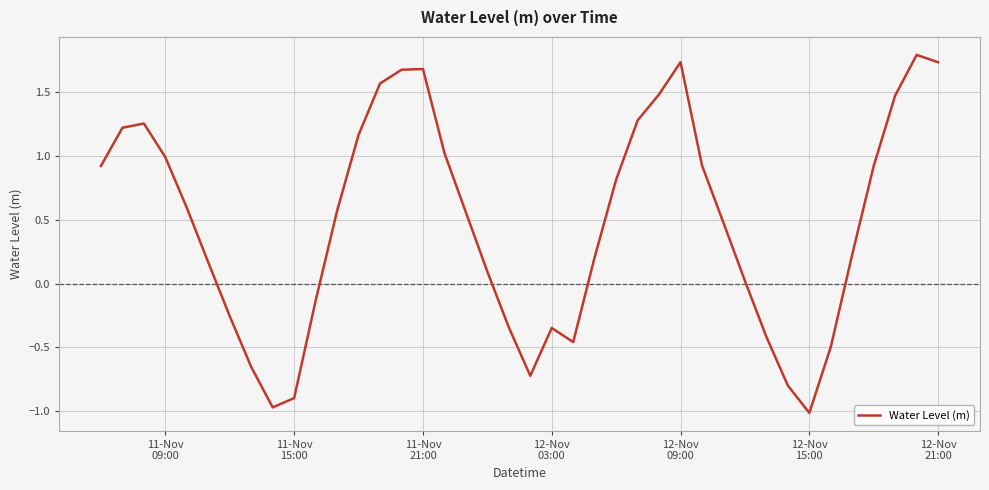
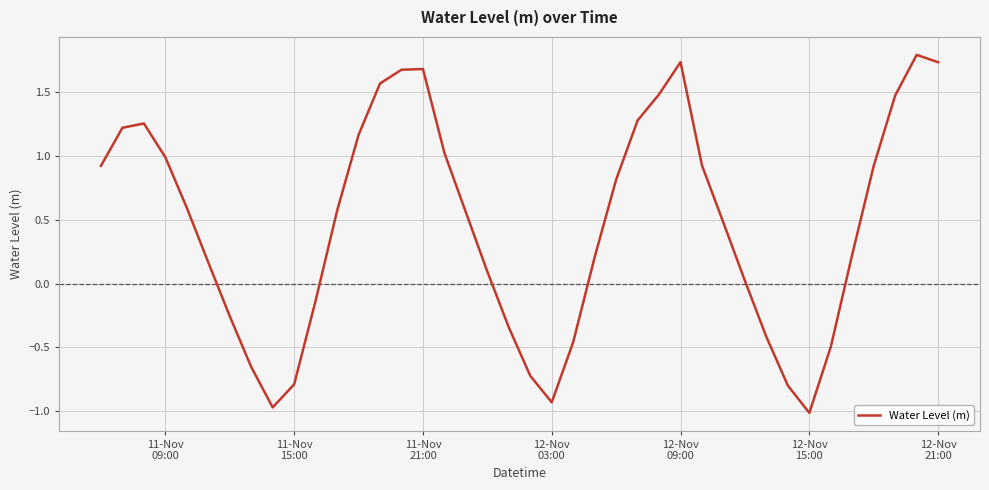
11-Nov 15:00: -0.90 -> -0.79
12-Nov 03:00: -0.35 -> -0.93
